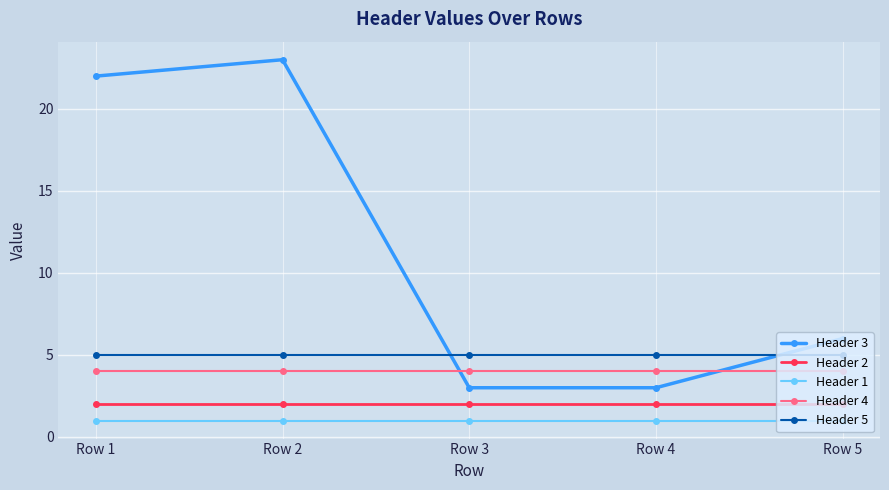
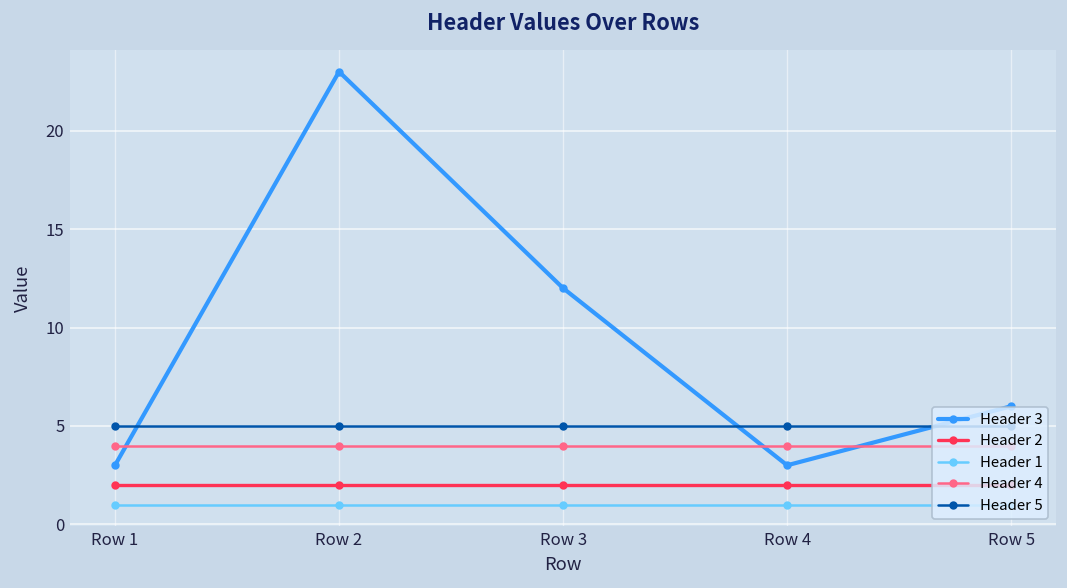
Header 3, Row 1: 22 -> 3
Header 3, Row 3: 3 -> 12
